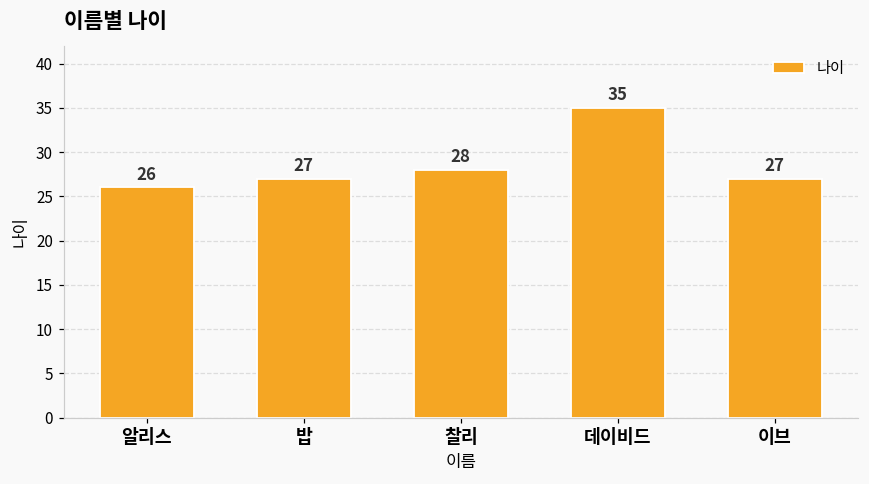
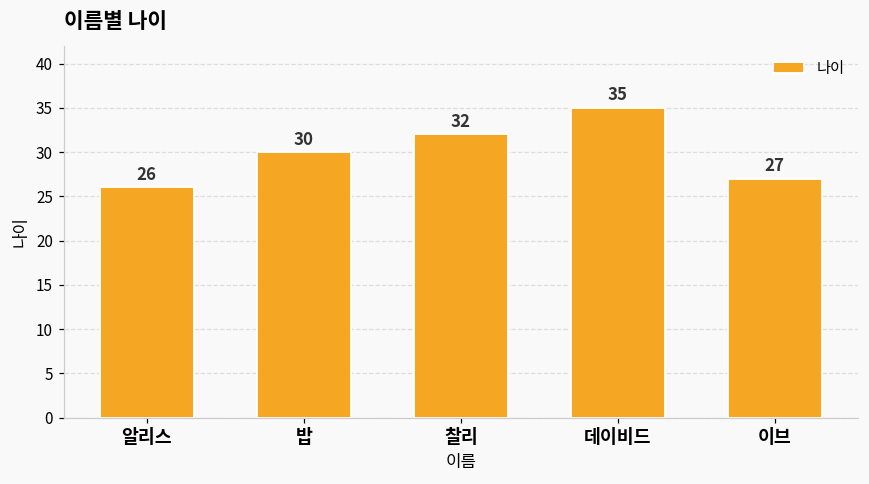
밥: 27 -> 30
찰리: 28 -> 32
